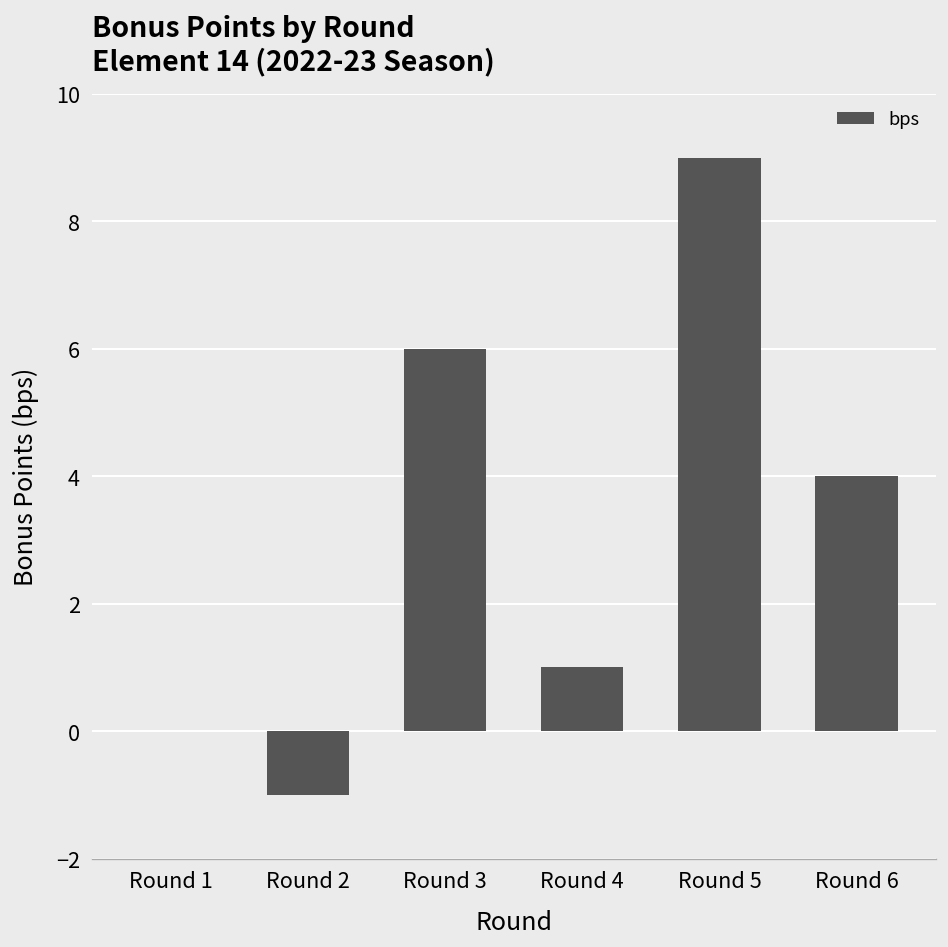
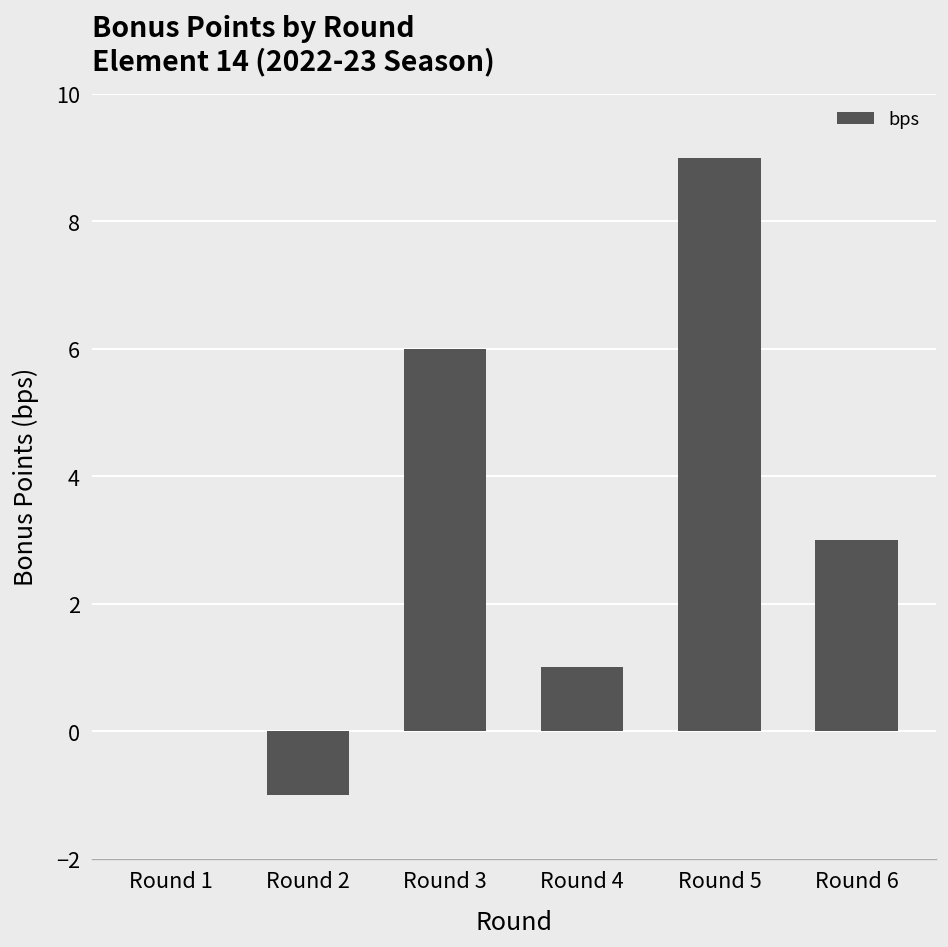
Round 6: 4 -> 3
